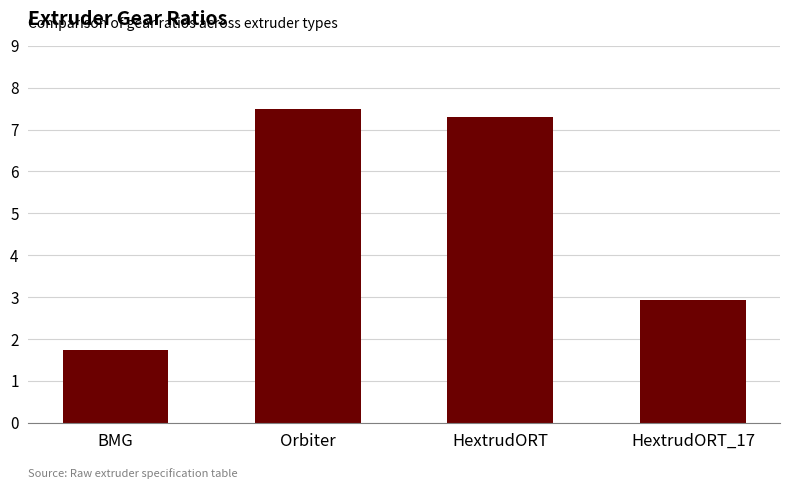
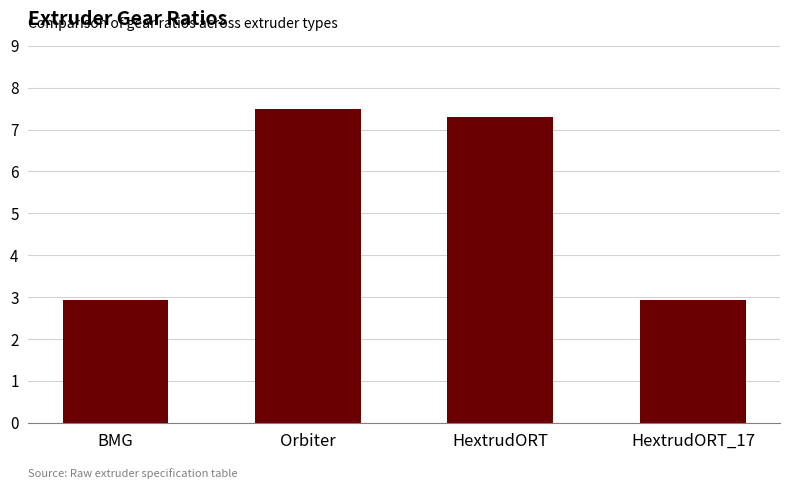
BMG: 1.7 -> 2.9
